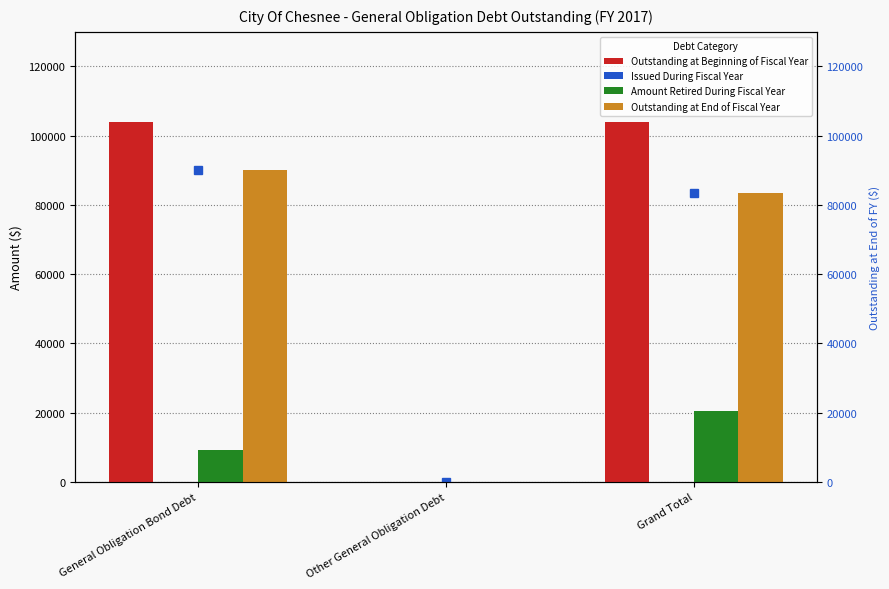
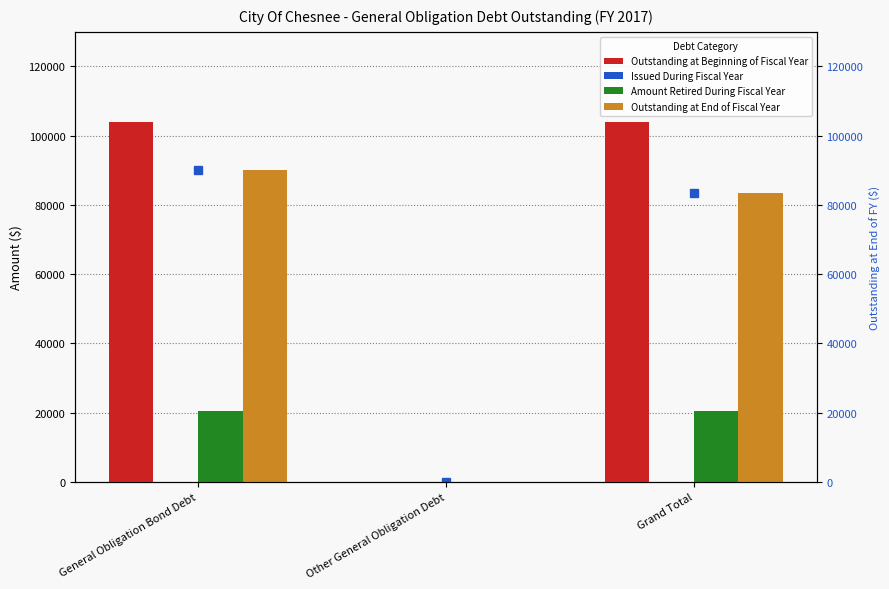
Amount Retired During Fiscal Year, General Obligation Bond Debt: 9000 -> 21000
